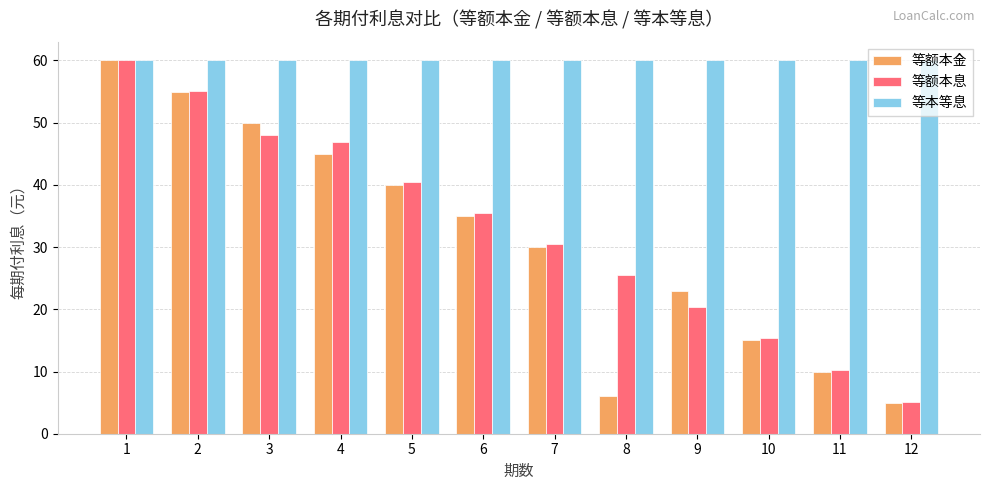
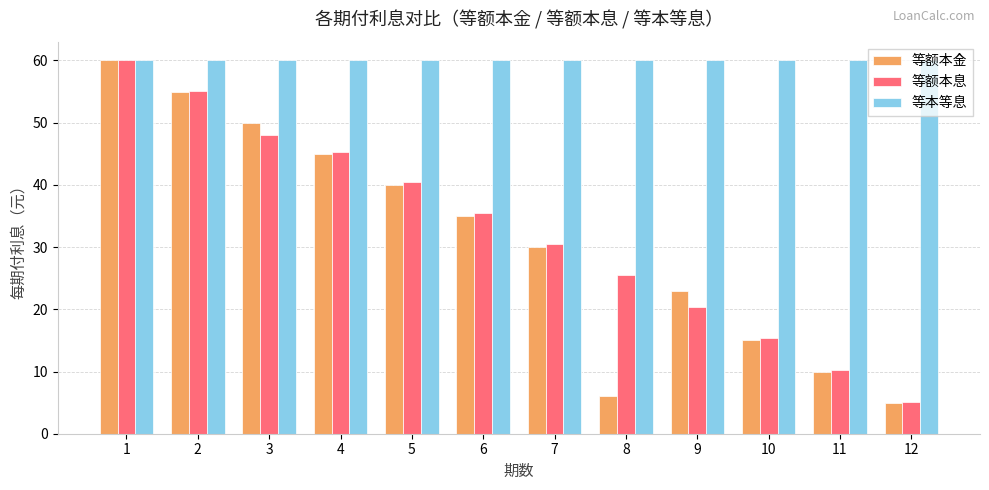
等额本息, 4: 47 -> 45
